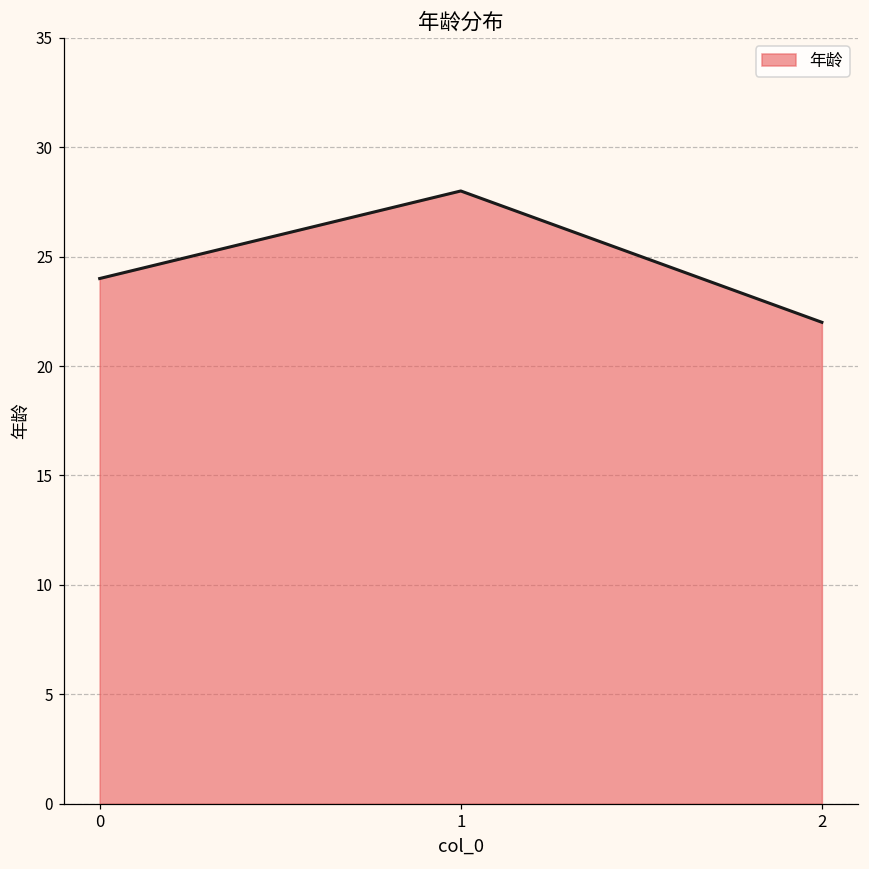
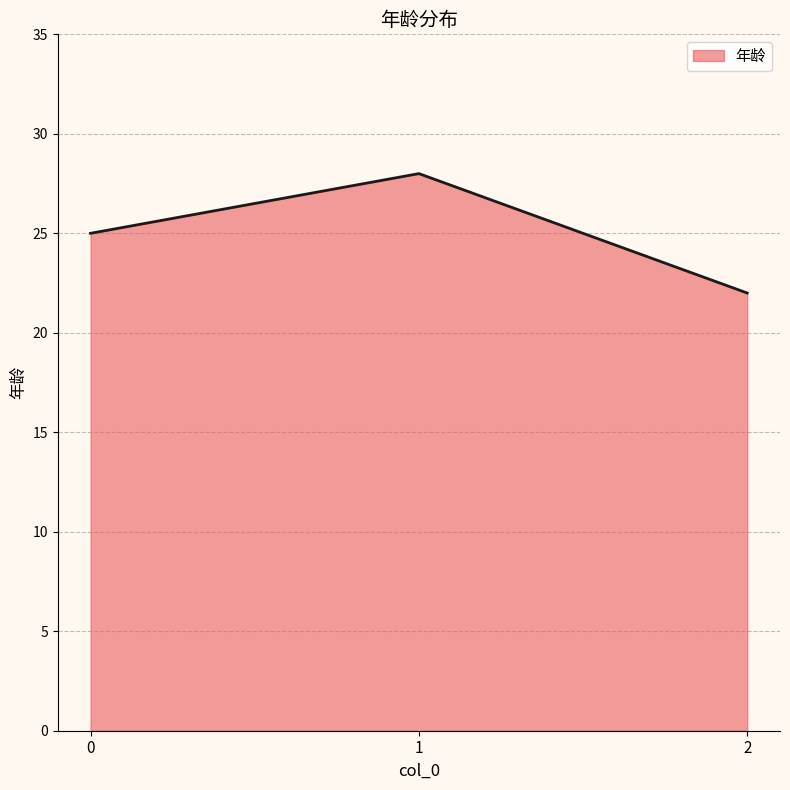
0: 24 -> 25
